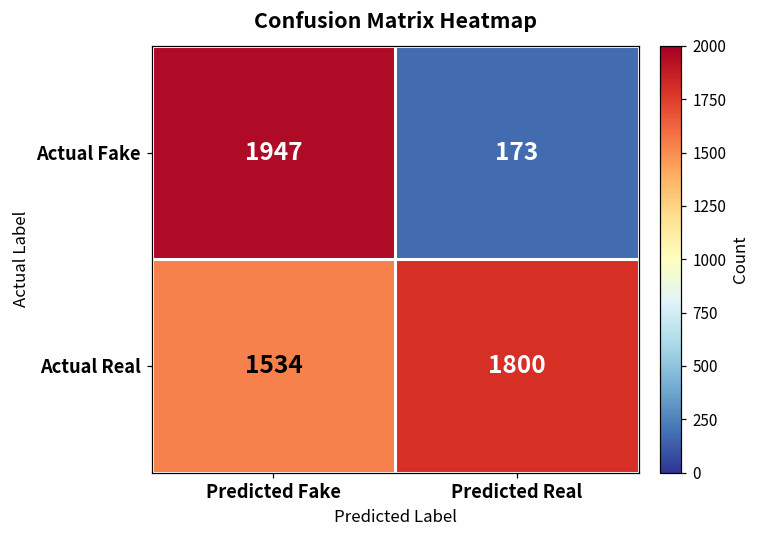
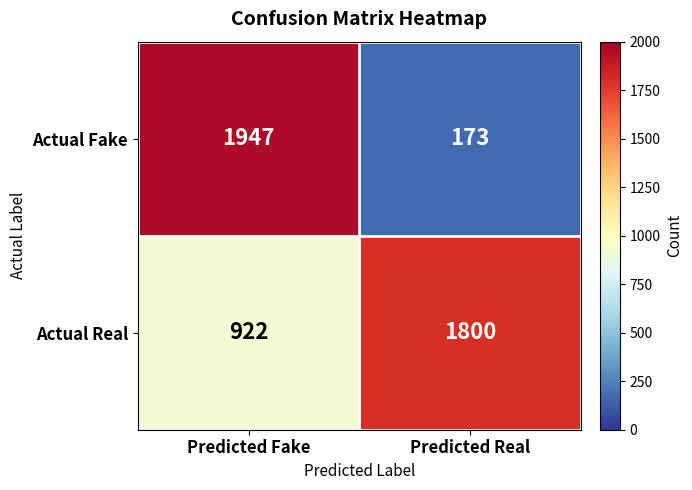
Actual Real, Predicted Fake: 1534 -> 922
